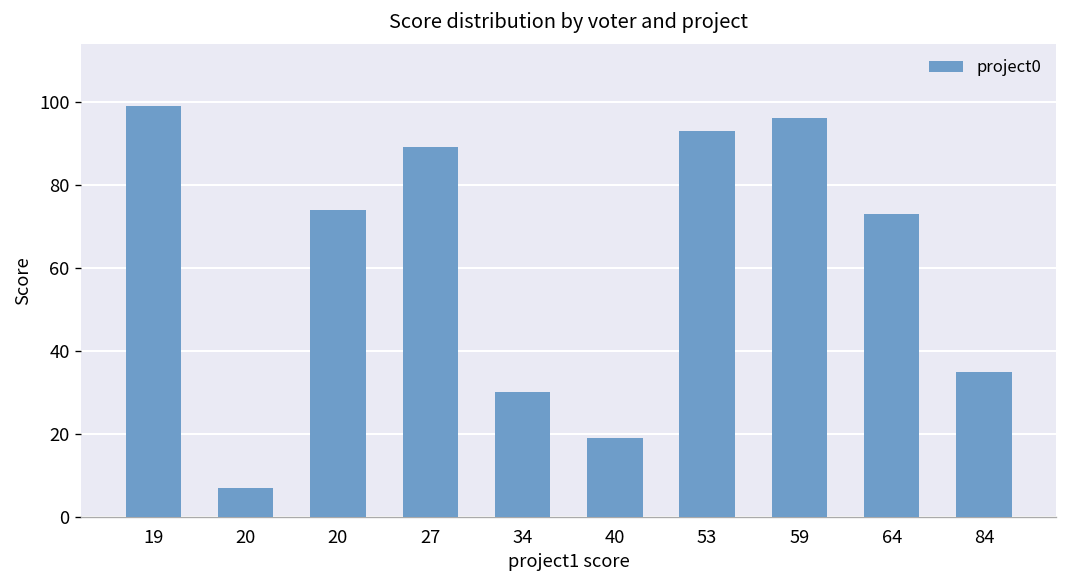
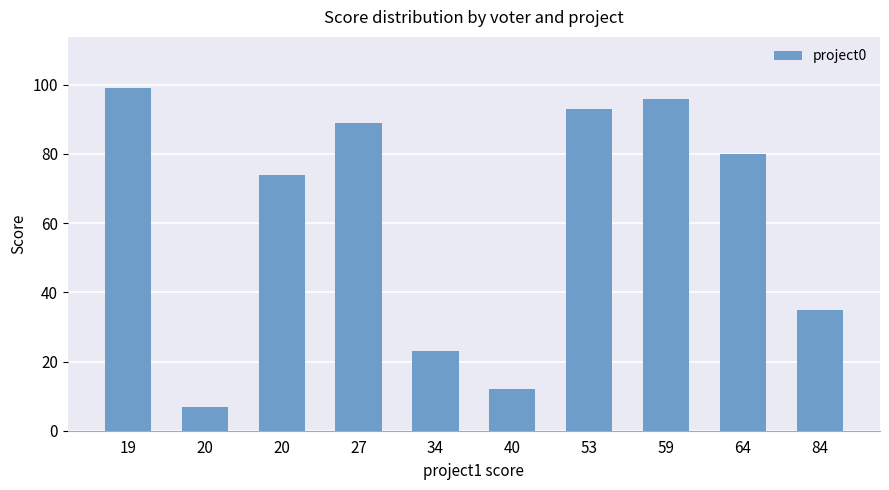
34: 30 -> 23
40: 19 -> 12
64: 73 -> 80
